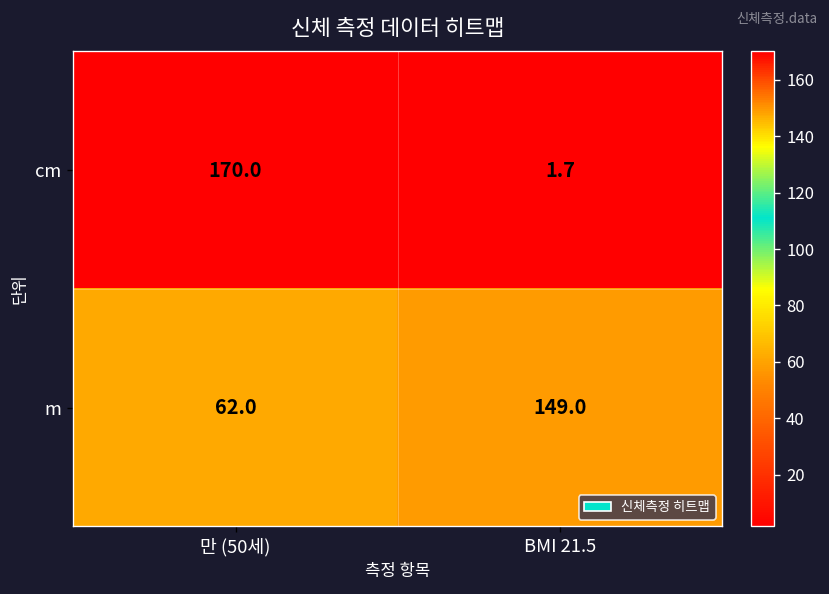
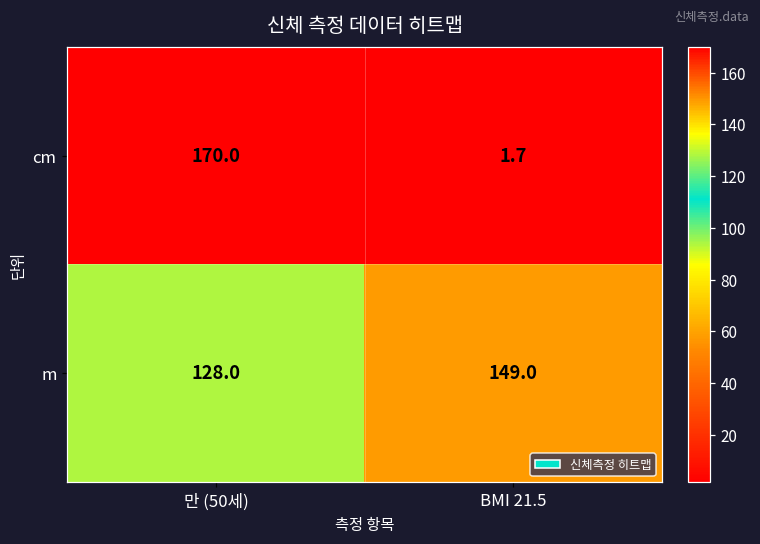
m, 만 (50세): 62.0 -> 128.0
